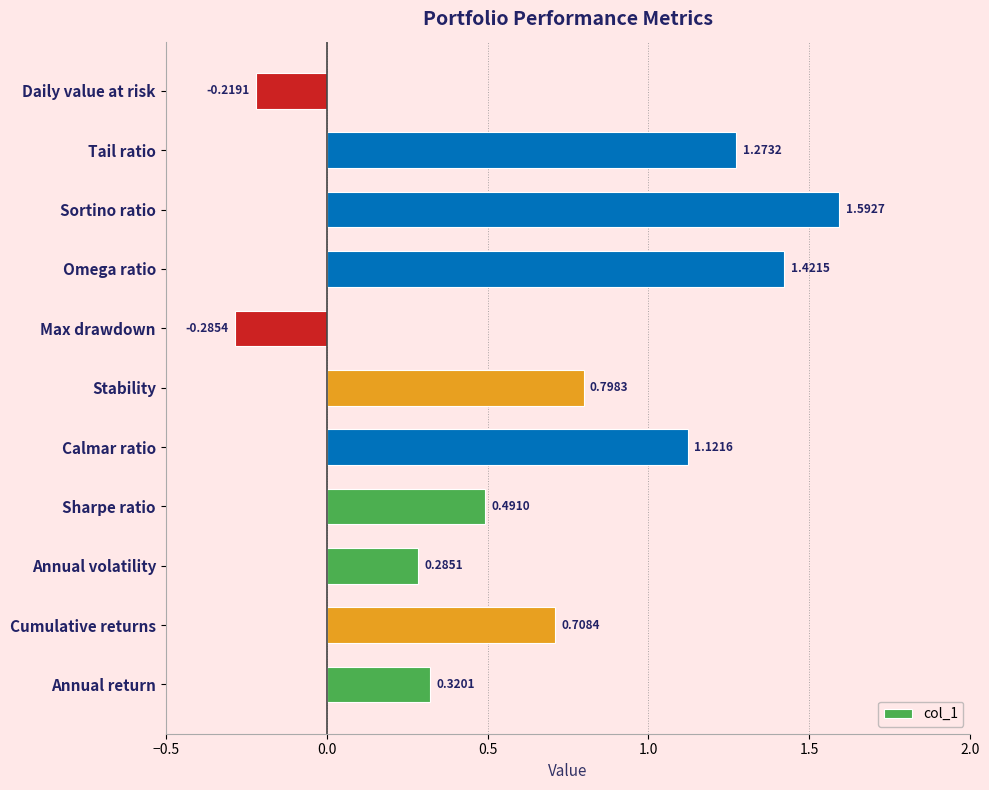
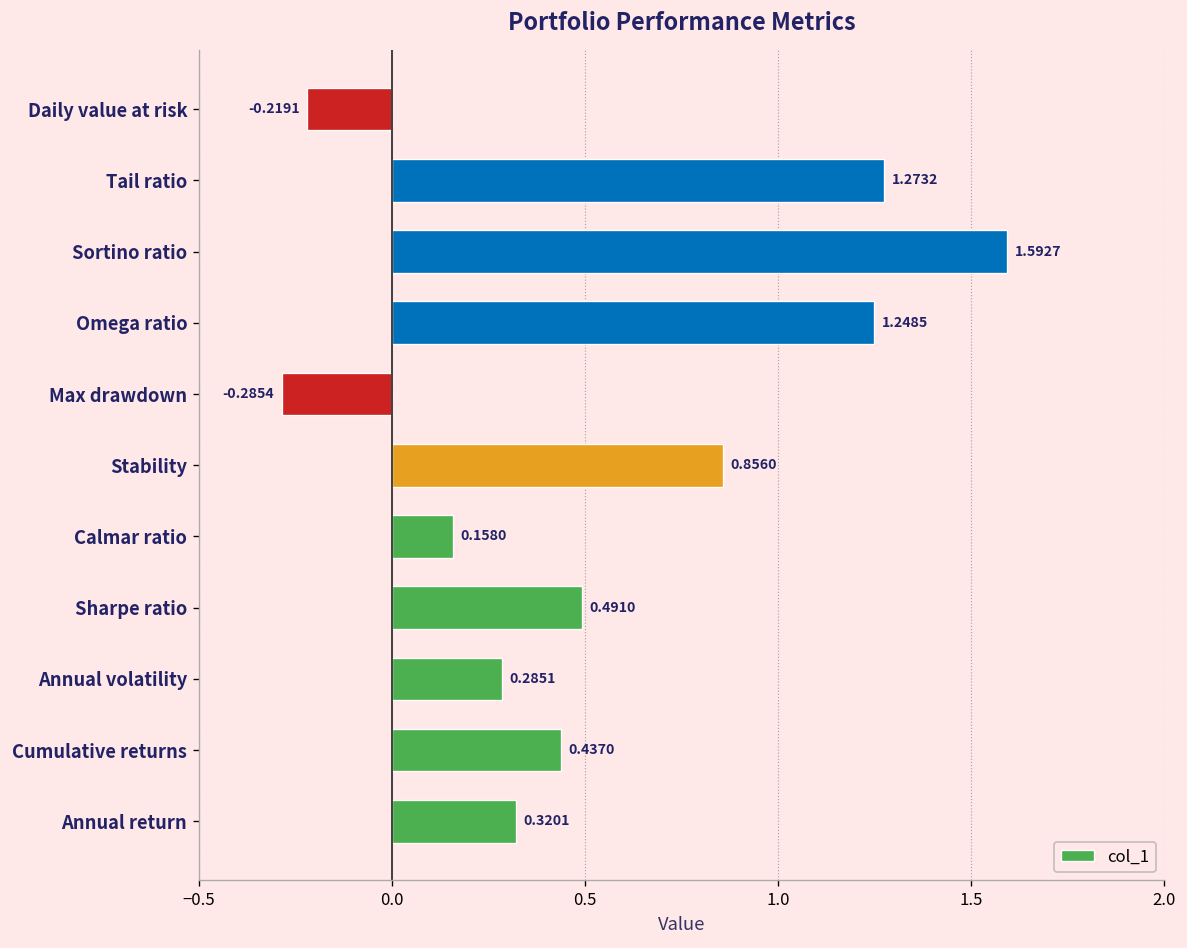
Omega ratio: 1.4215 -> 1.2485
Stability: 0.7983 -> 0.8560
Calmar ratio: 1.1216 -> 0.1580
Cumulative returns: 0.7084 -> 0.4370
